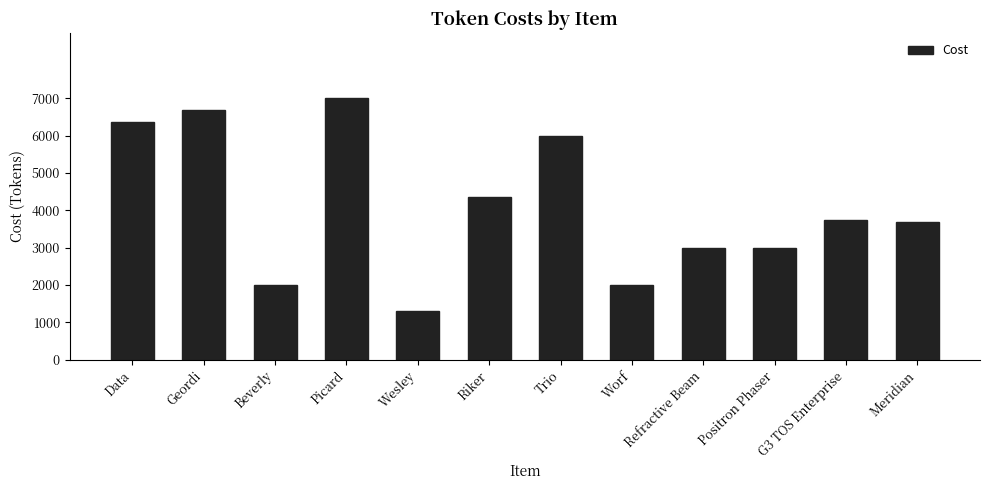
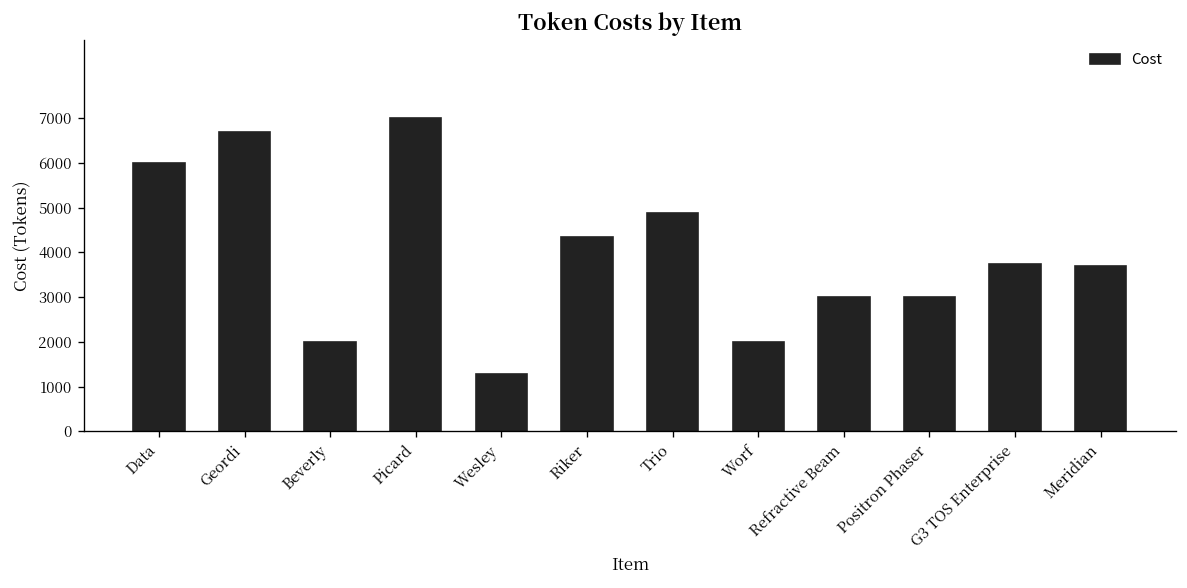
Data: 6400 -> 6000
Trio: 6000 -> 4900
